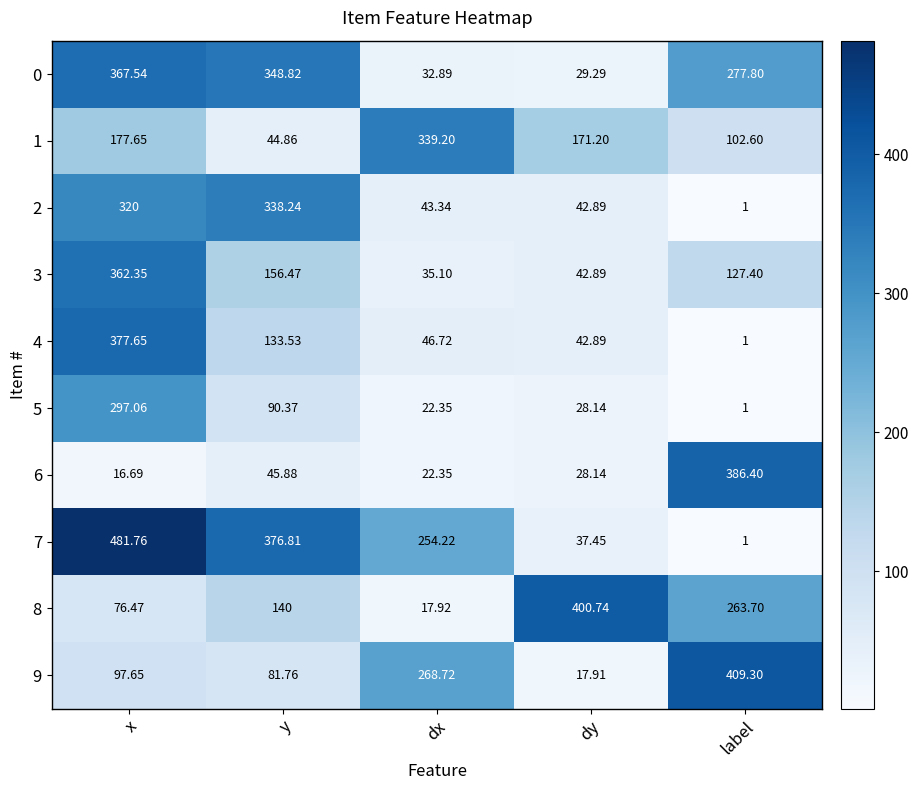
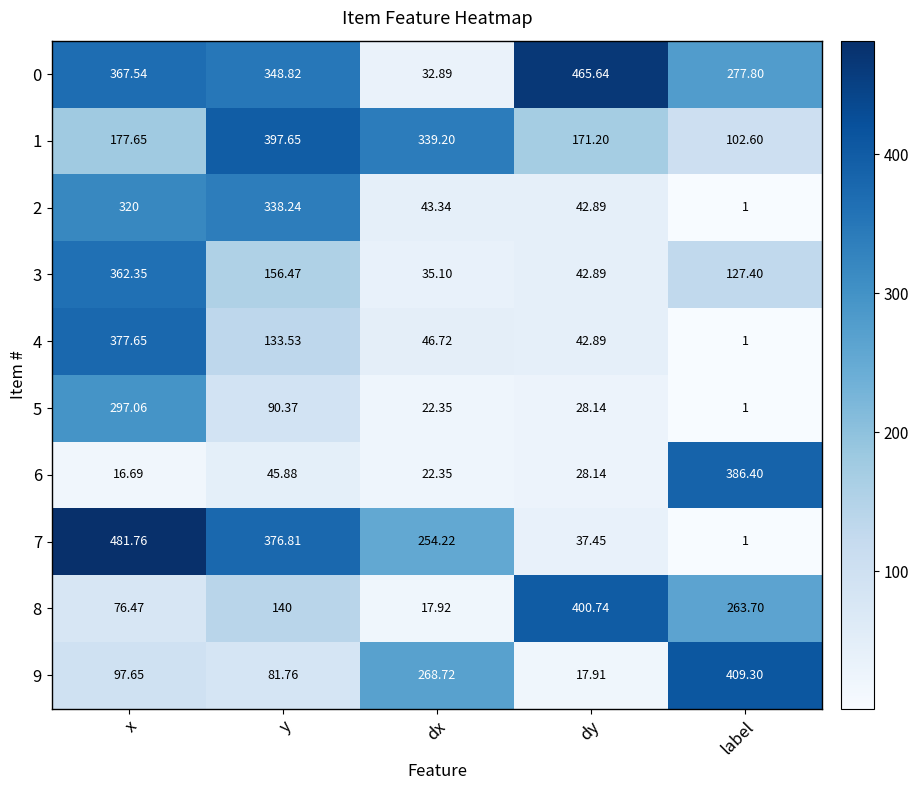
0, dy: 29.29 -> 465.64
1, y: 44.86 -> 397.65
